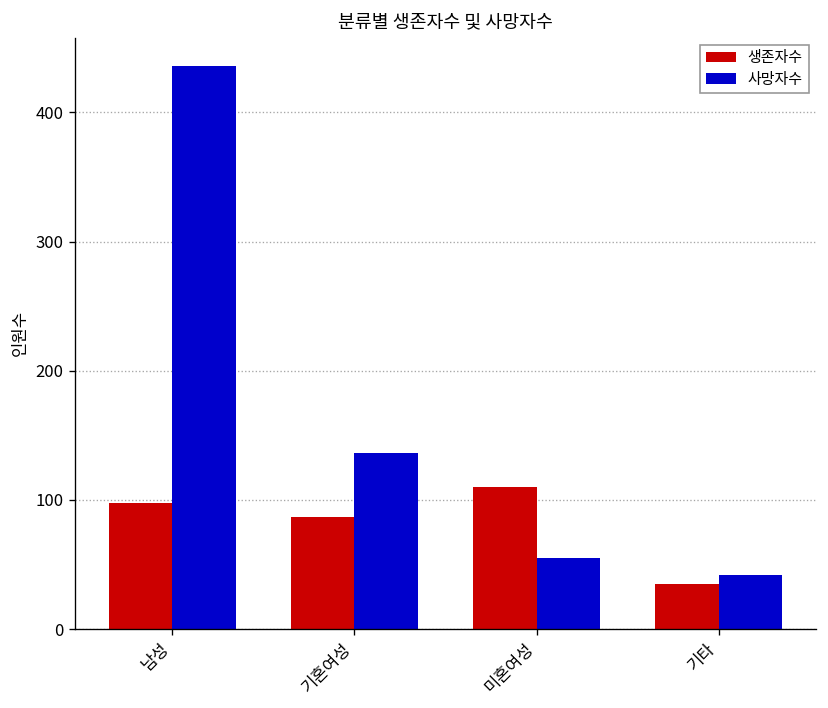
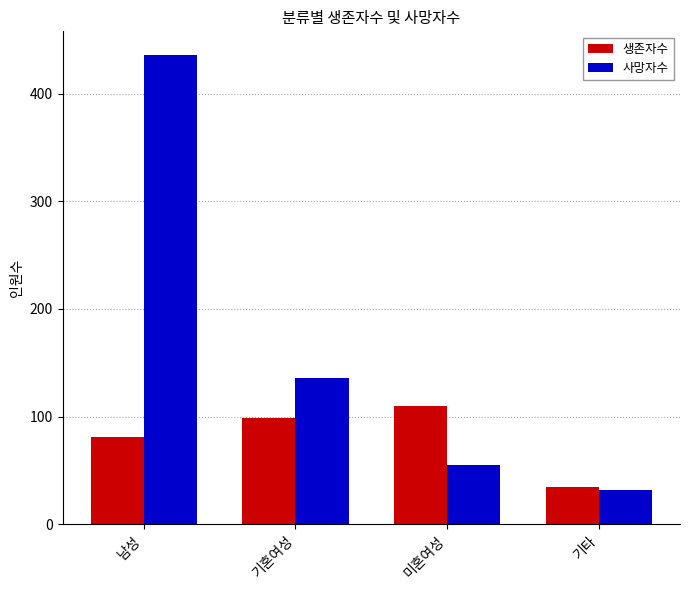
생존자수, 남성: 98 -> 81
생존자수, 기혼여성: 87 -> 99
사망자수, 기타: 42 -> 32
